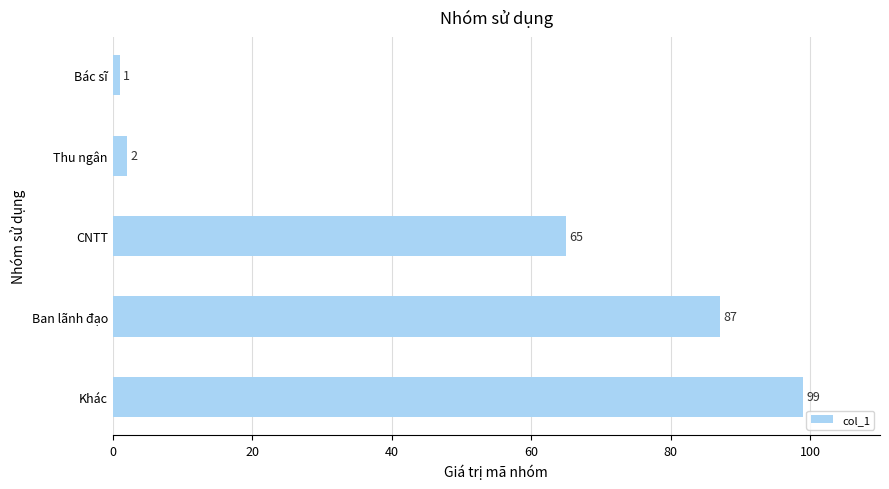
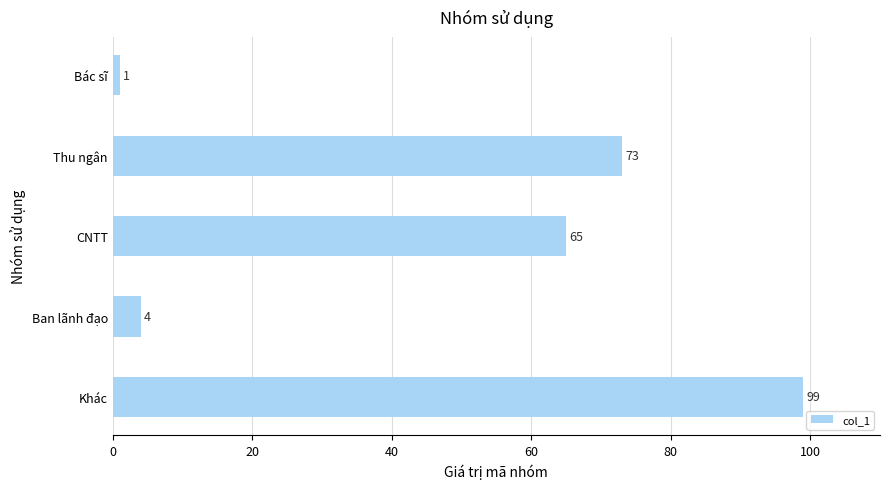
Thu ngân: 2 -> 73
Ban lãnh đạo: 87 -> 4
